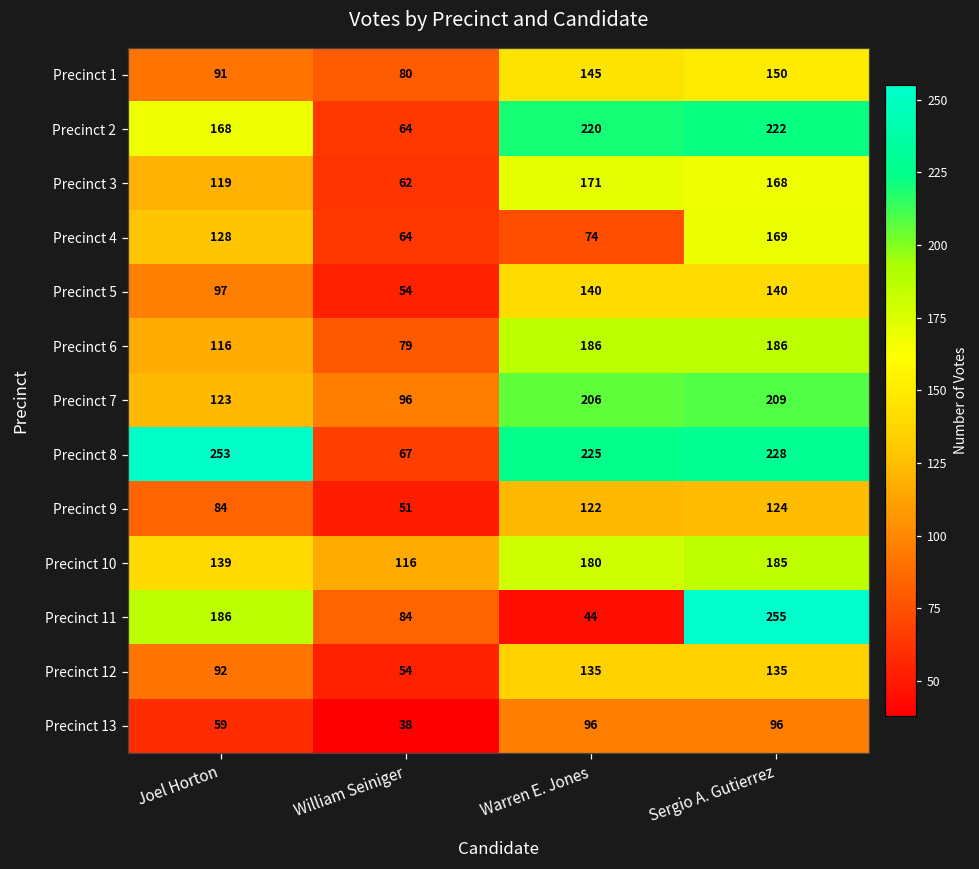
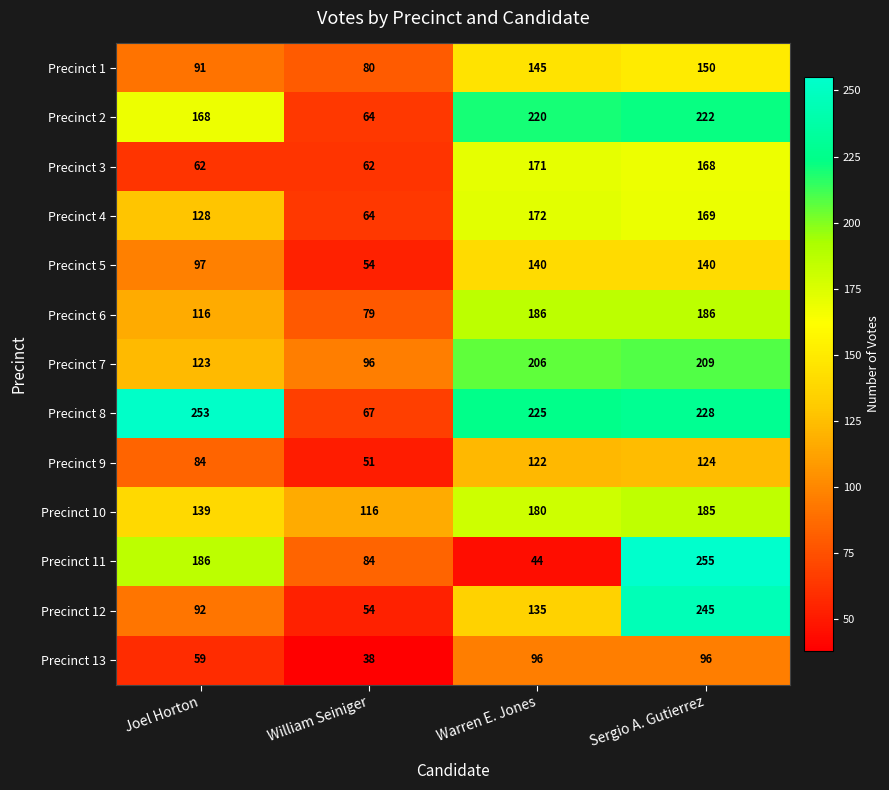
Precinct 3, Joel Horton: 119 -> 62
Precinct 4, Warren E. Jones: 74 -> 172
Precinct 12, Sergio A. Gutierrez: 135 -> 245
